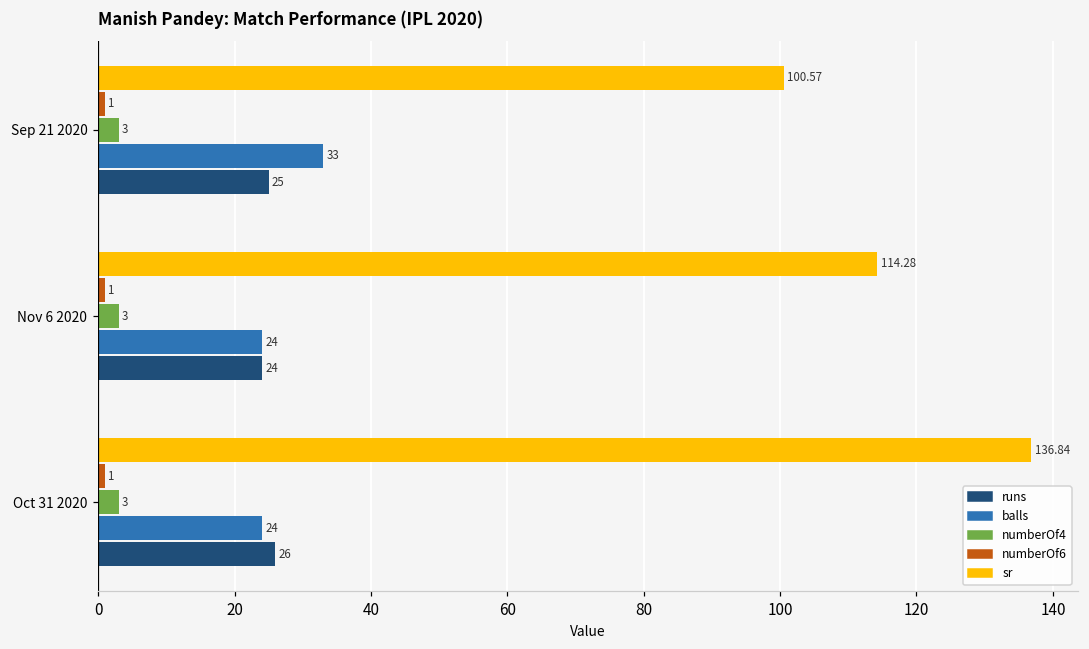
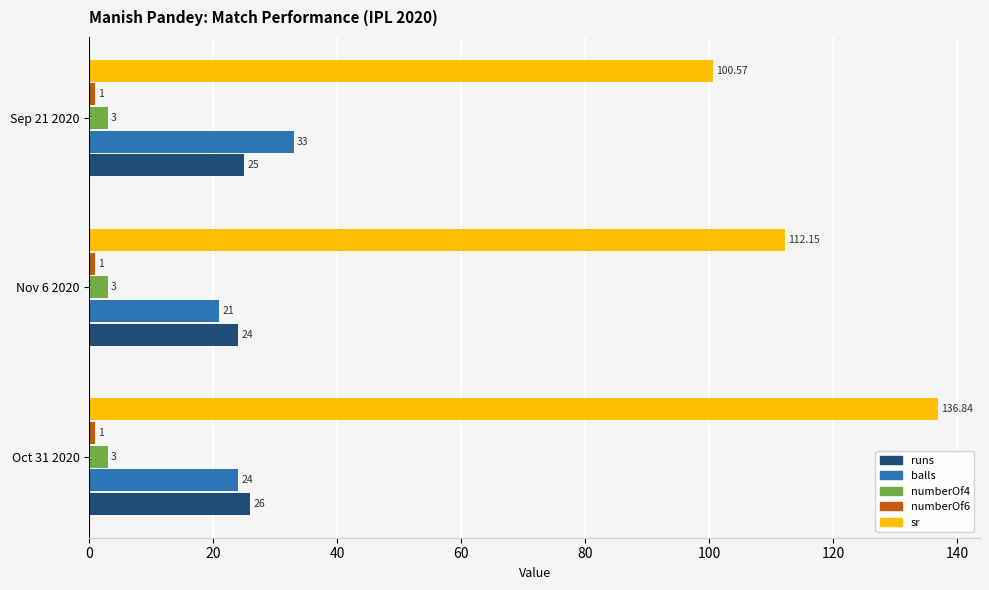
sr, Nov 6 2020: 114.28 -> 112.15
balls, Nov 6 2020: 24 -> 21
